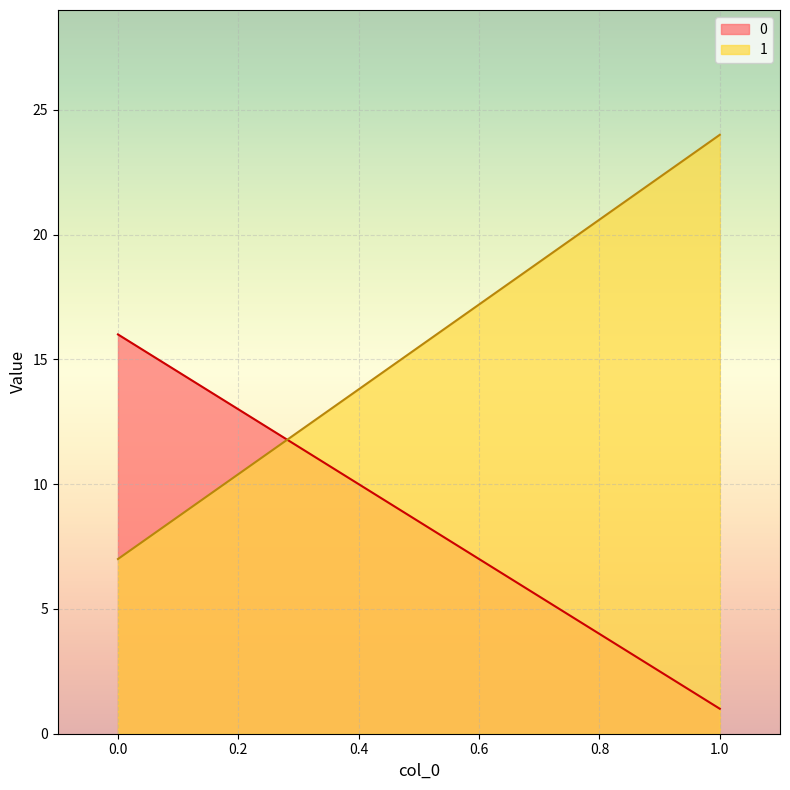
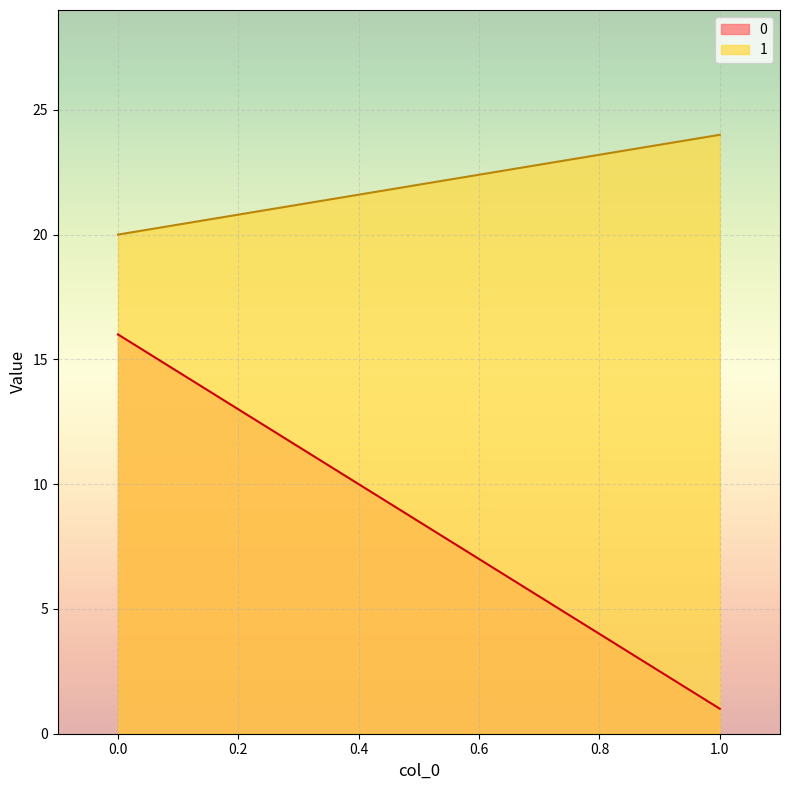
1, 0.0: 7 -> 20
